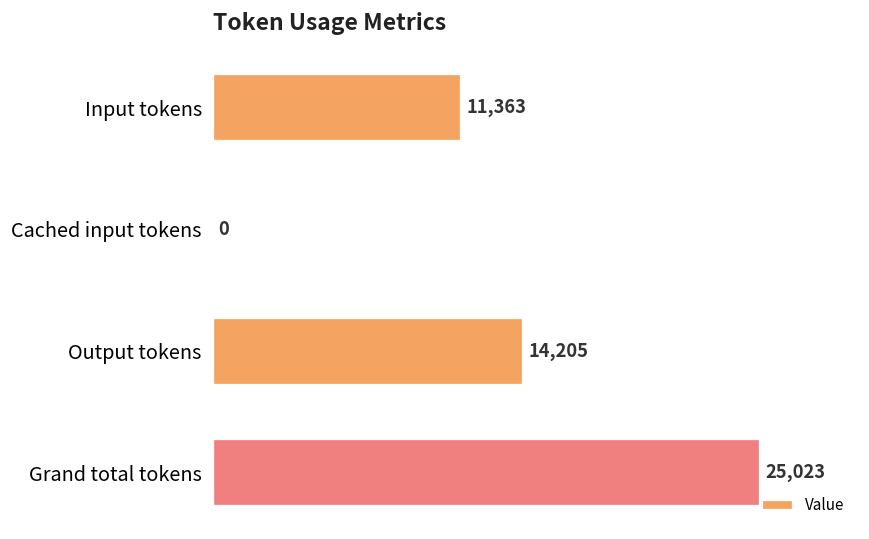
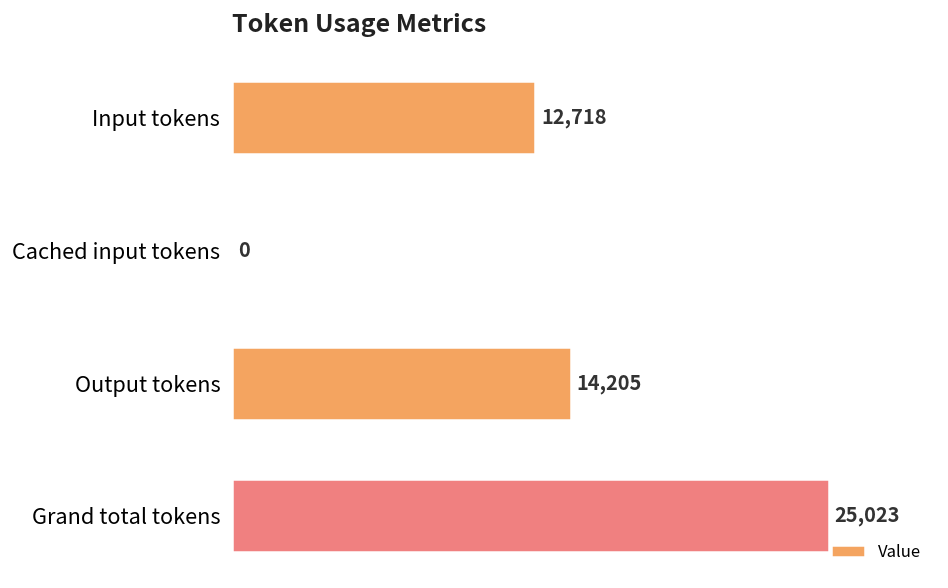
Input tokens: 11,363 -> 12,718
